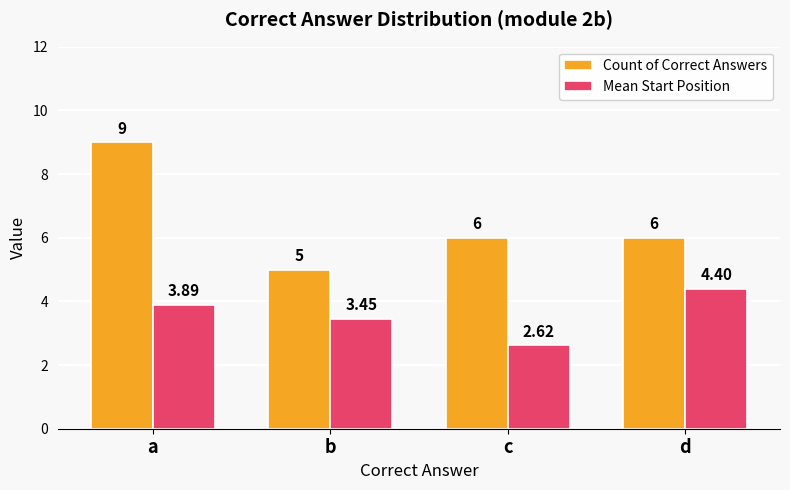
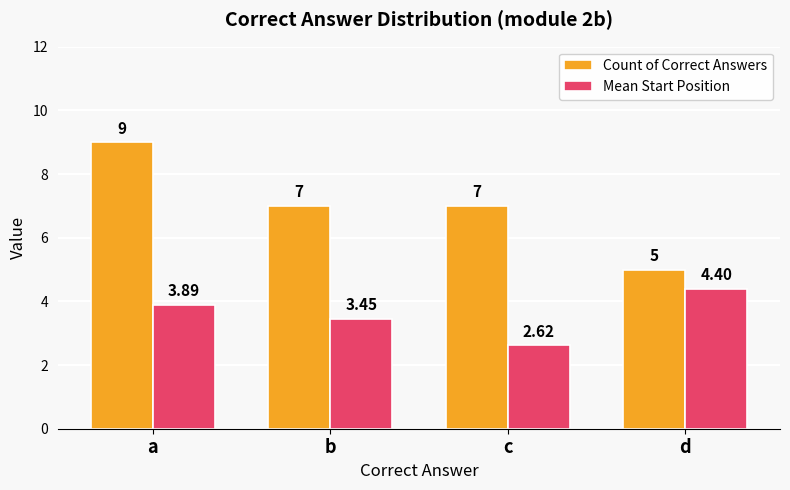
Count of Correct Answers, b: 5 -> 7
Count of Correct Answers, c: 6 -> 7
Count of Correct Answers, d: 6 -> 5
